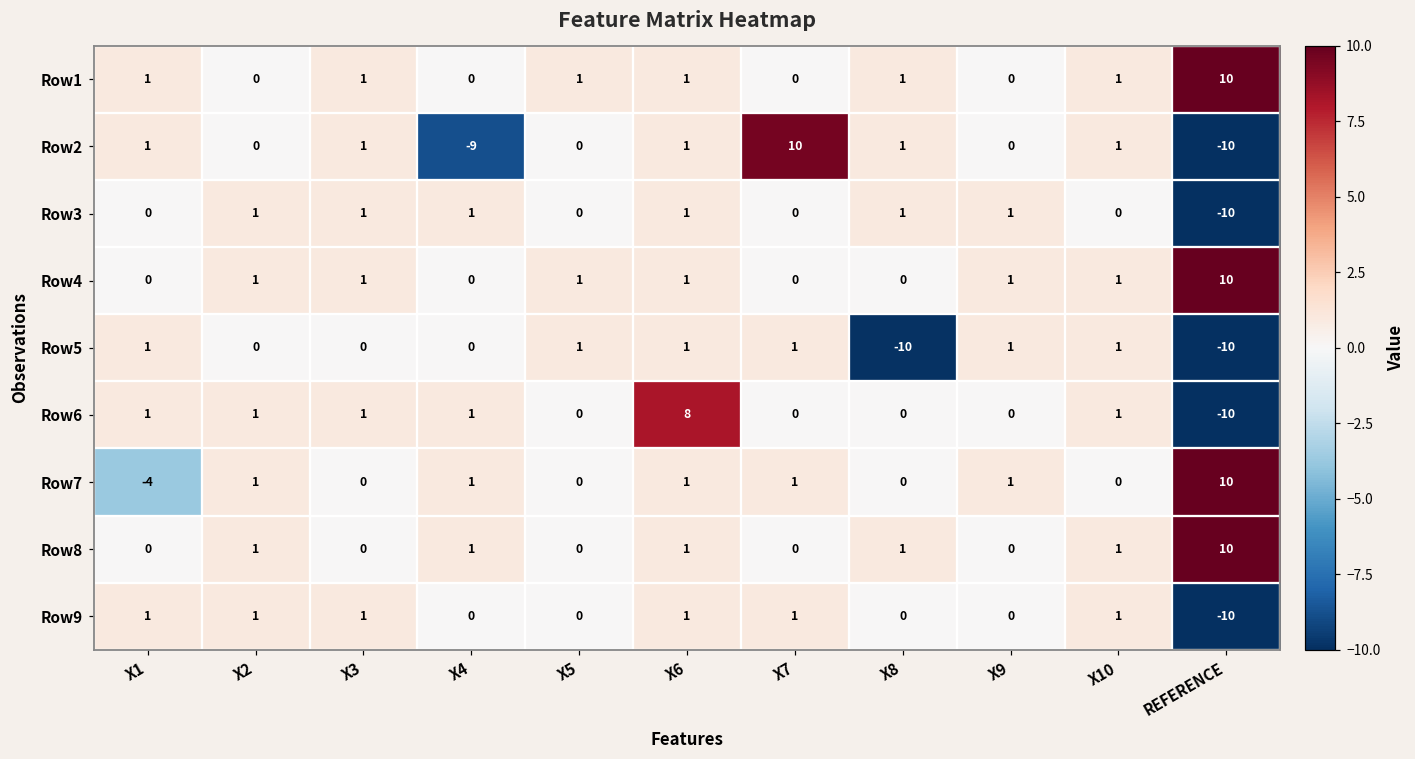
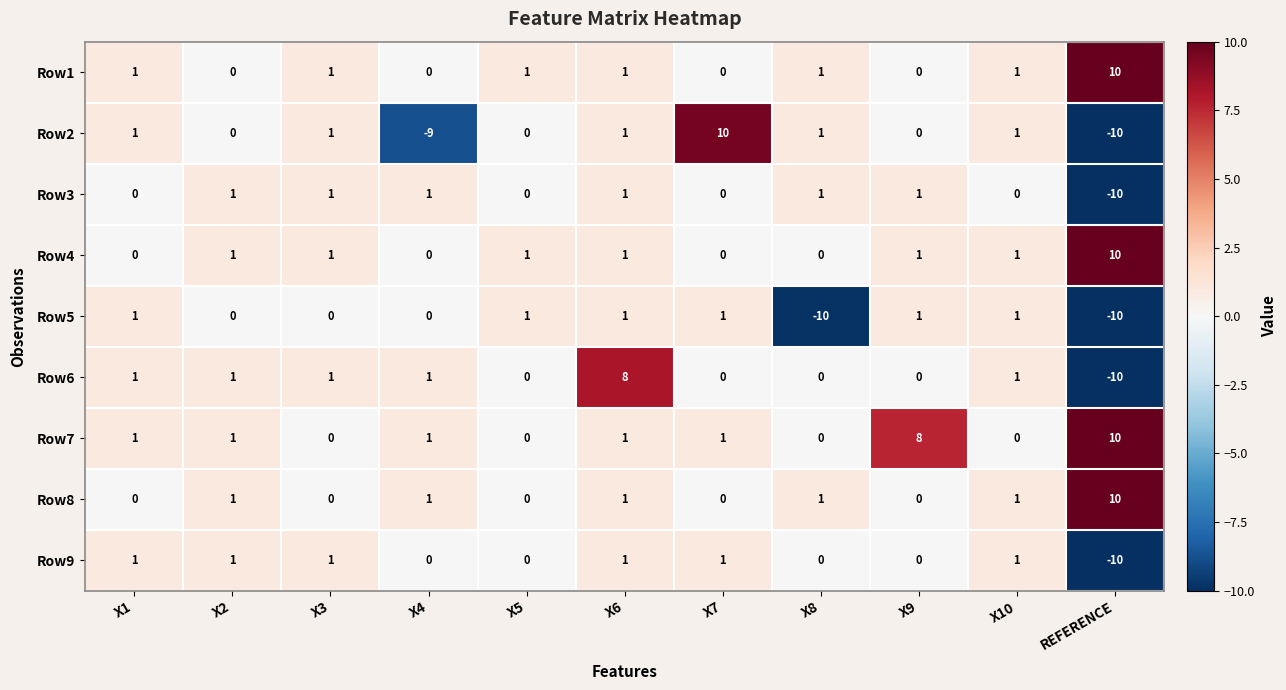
Row7, X1: -4 -> 1
Row7, X9: 1 -> 8
